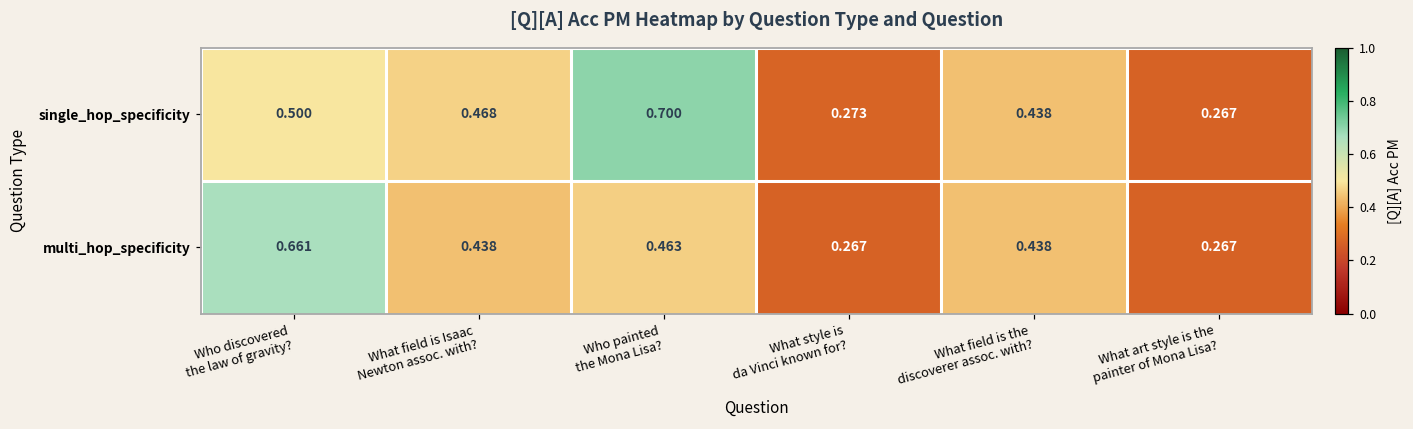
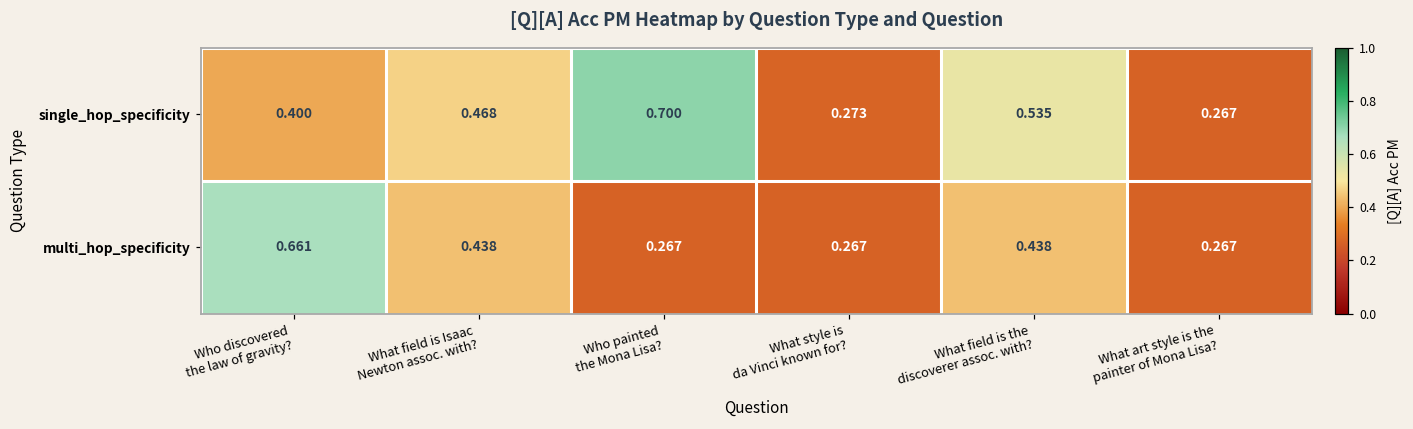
single_hop_specificity, Who discovered the law of gravity?: 0.500 -> 0.400
single_hop_specificity, What field is the discoverer assoc. with?: 0.438 -> 0.535
multi_hop_specificity, Who painted the Mona Lisa?: 0.463 -> 0.267
